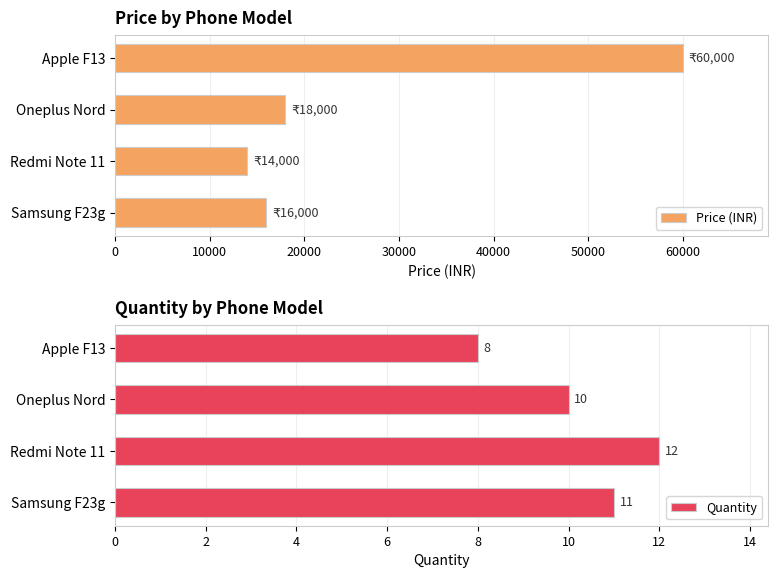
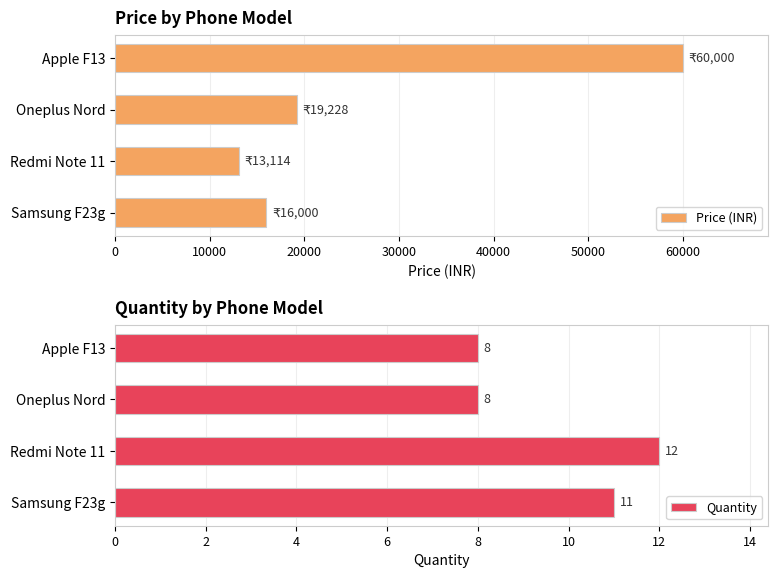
Price by Phone Model, Oneplus Nord: 18,000 -> 19,228
Price by Phone Model, Redmi Note 11: 14,000 -> 13,114
Quantity by Phone Model, Oneplus Nord: 10 -> 8
